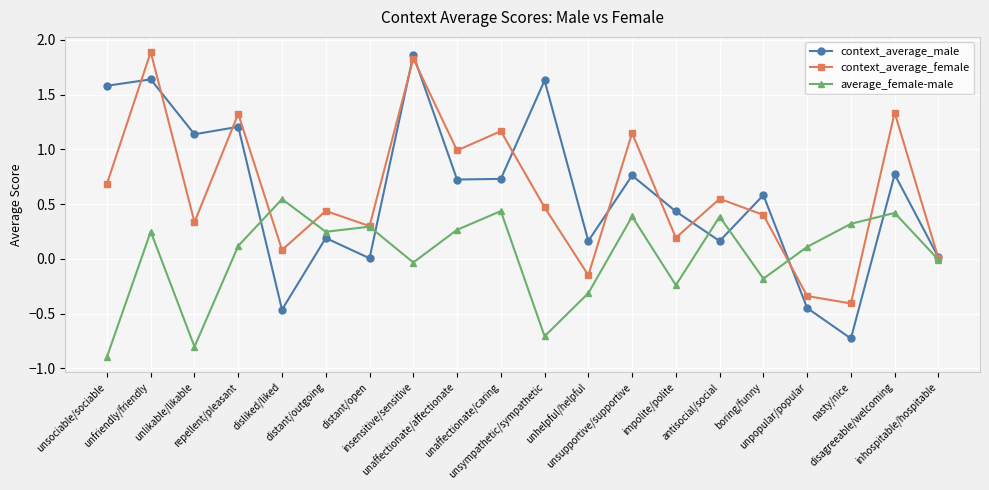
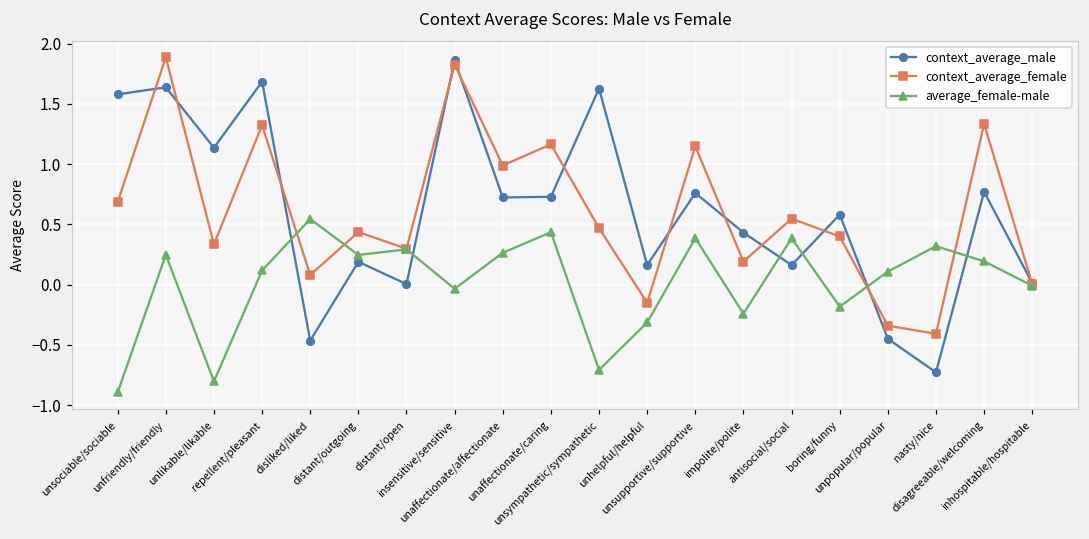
context_average_male, repellent/pleasant: 1.21 -> 1.68
average_female-male, disagreeable/welcoming: 0.42 -> 0.19
